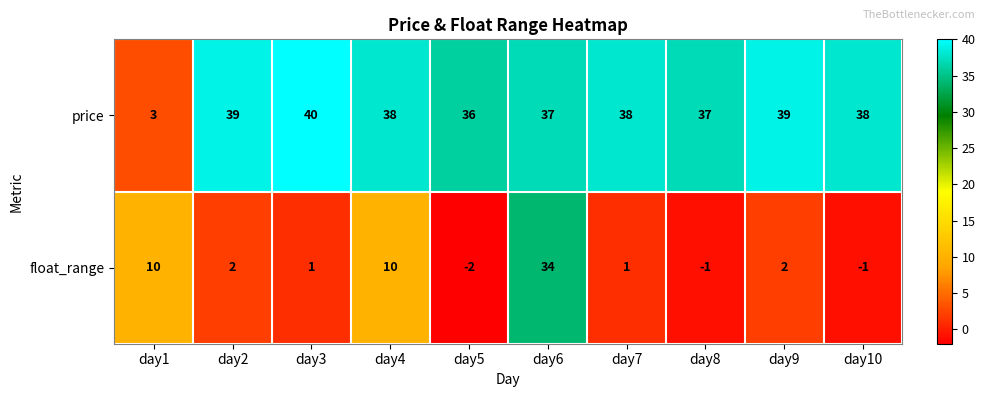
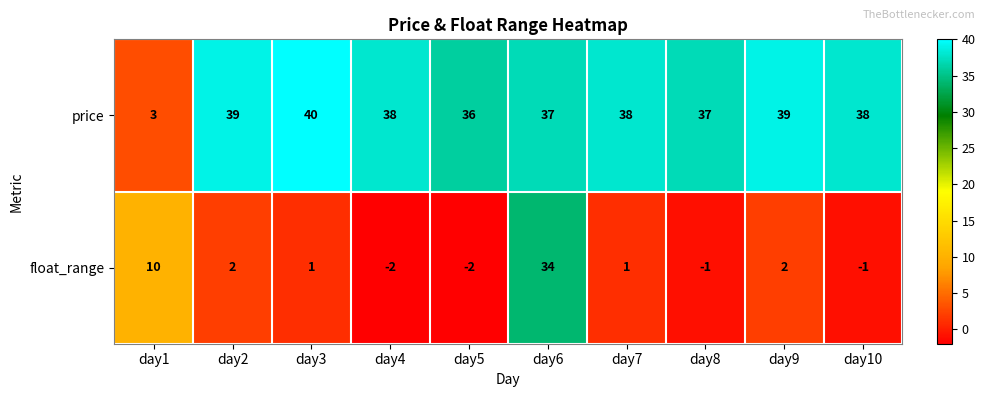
float_range, day4: 10 -> -2
